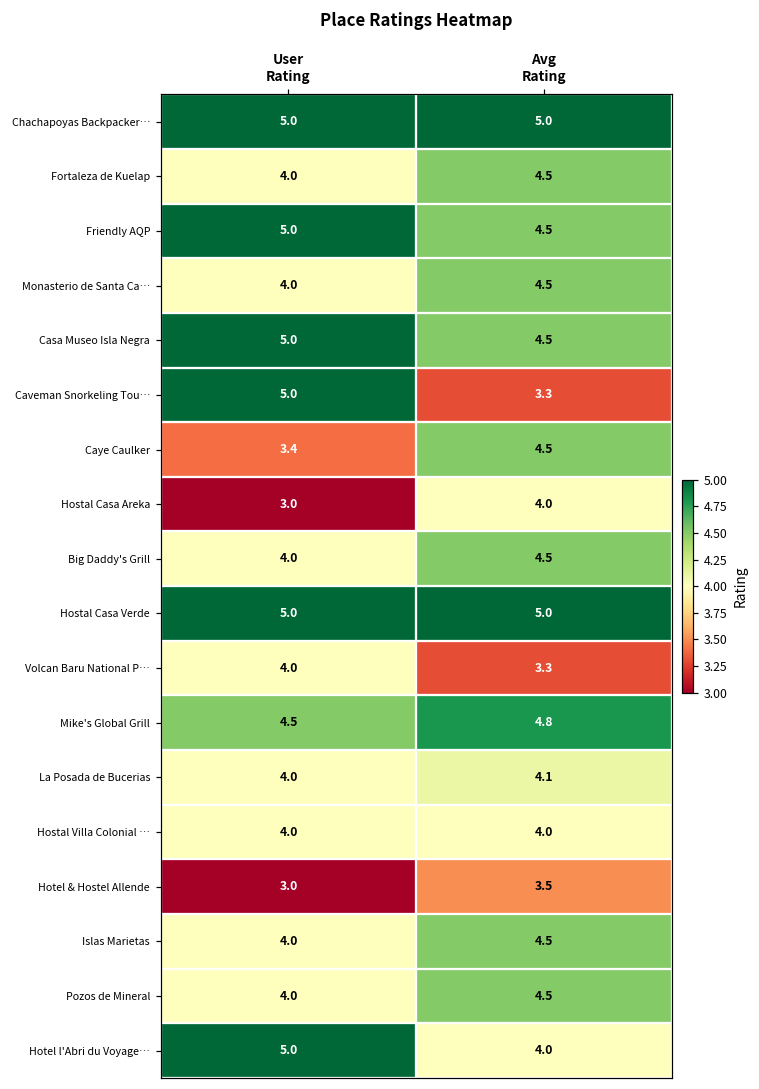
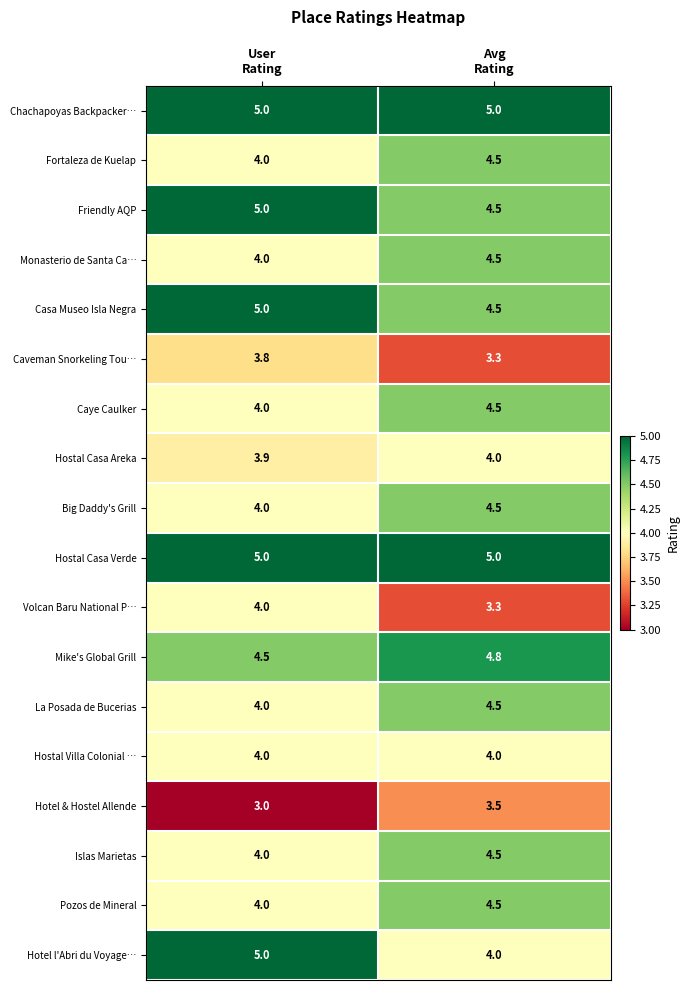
Caveman Snorkeling Tou…, User Rating: 5.0 -> 3.8
Caye Caulker, User Rating: 3.4 -> 4.0
Hostal Casa Areka, User Rating: 3.0 -> 3.9
La Posada de Bucerias, Avg Rating: 4.1 -> 4.5
